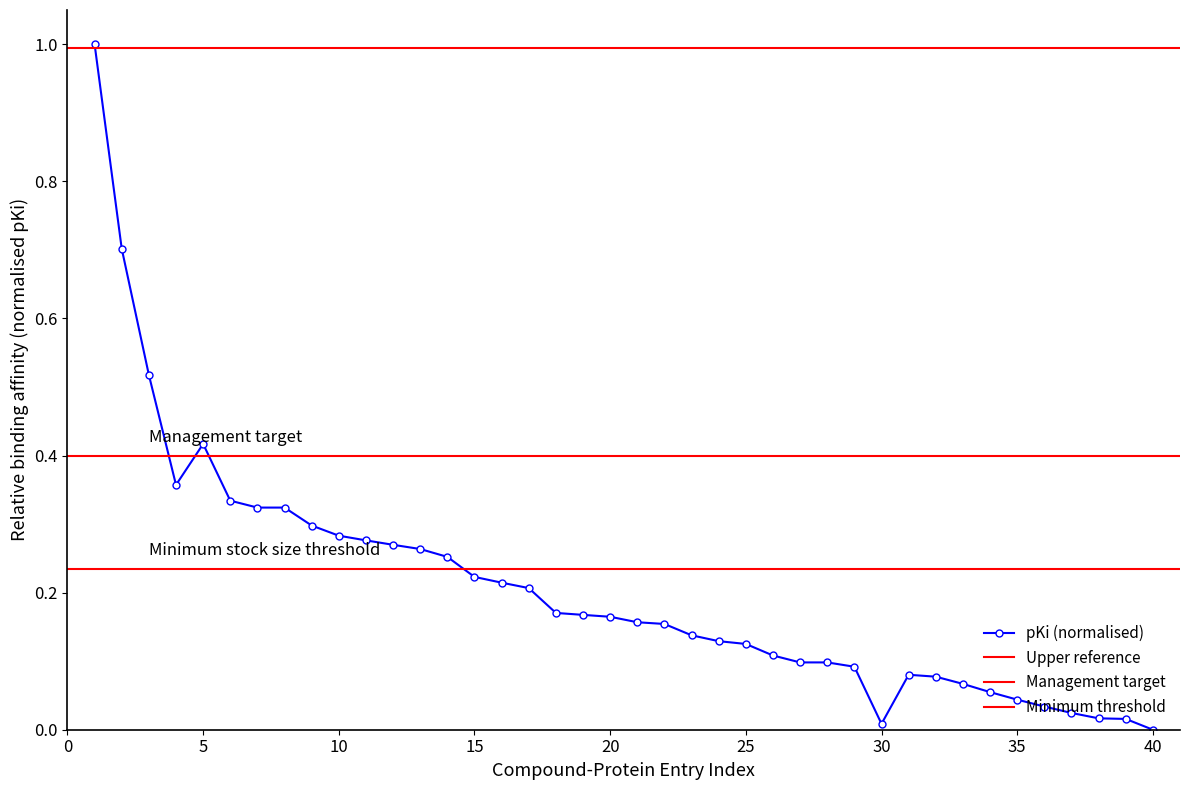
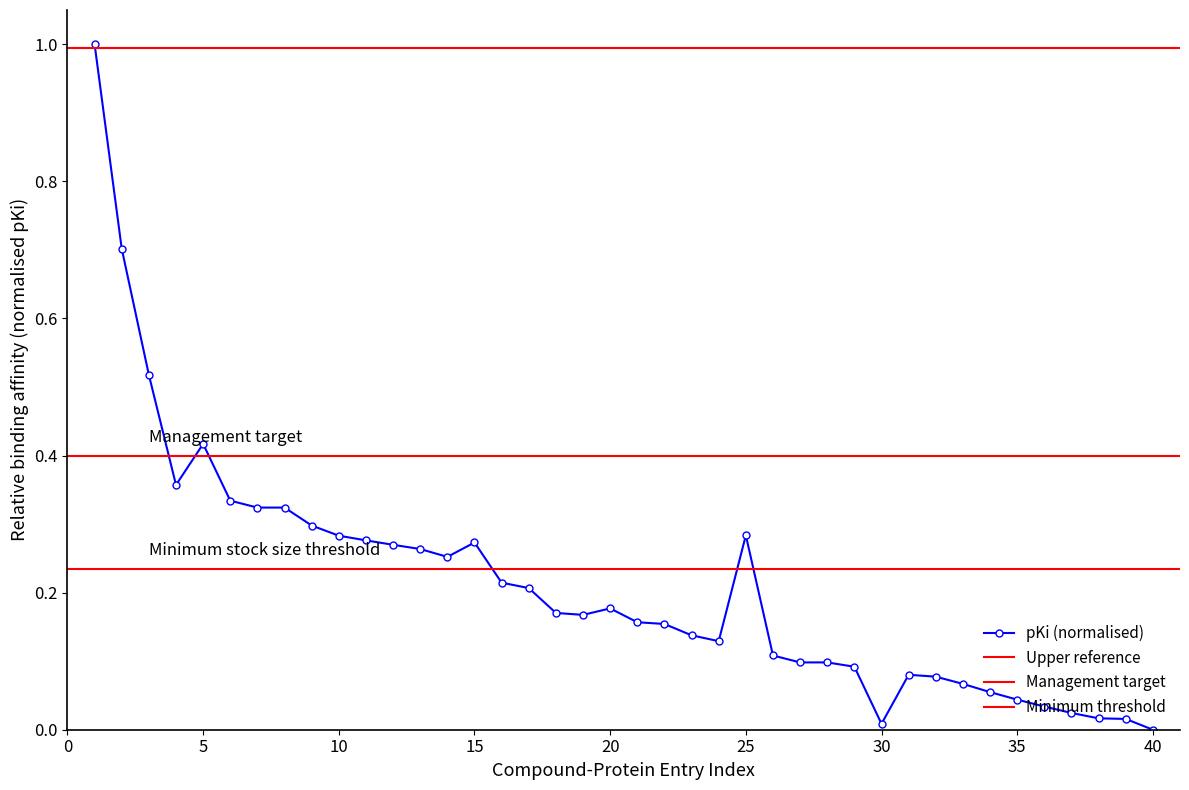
15: 0.22 -> 0.27
20: 0.16 -> 0.18
25: 0.13 -> 0.28
